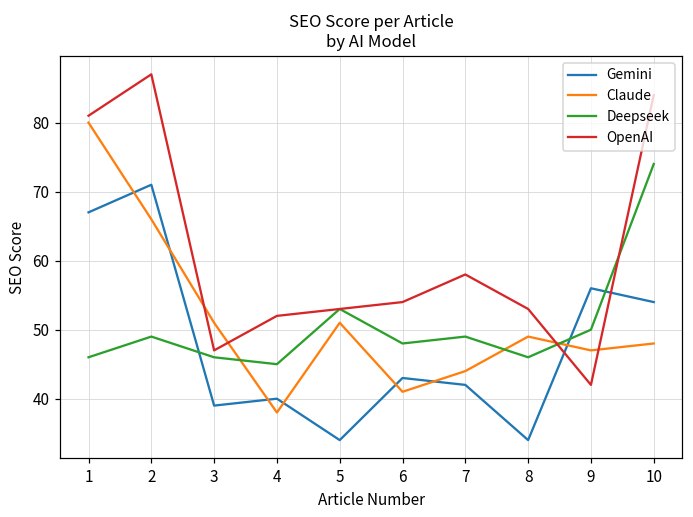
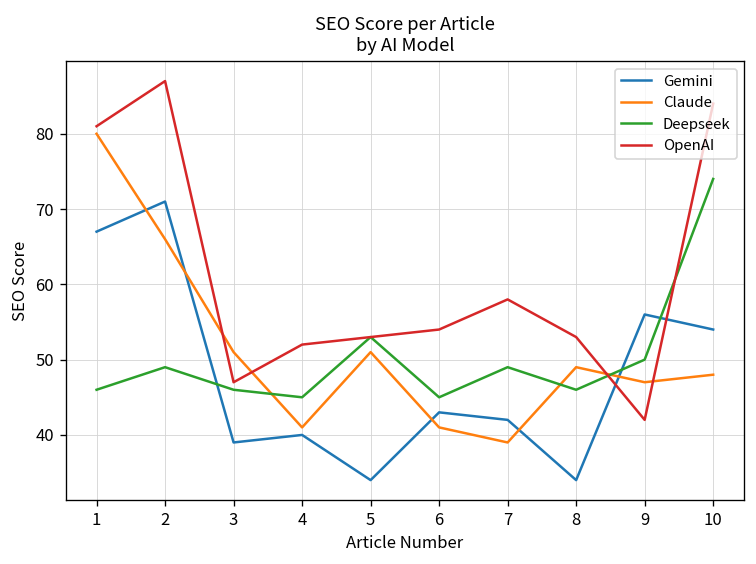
Claude, 4: 38 -> 41
Deepseek, 6: 48 -> 45
Claude, 7: 44 -> 39
